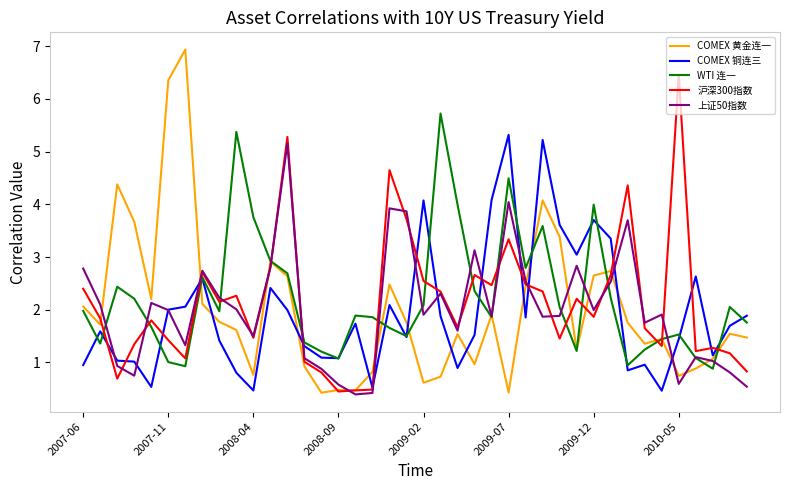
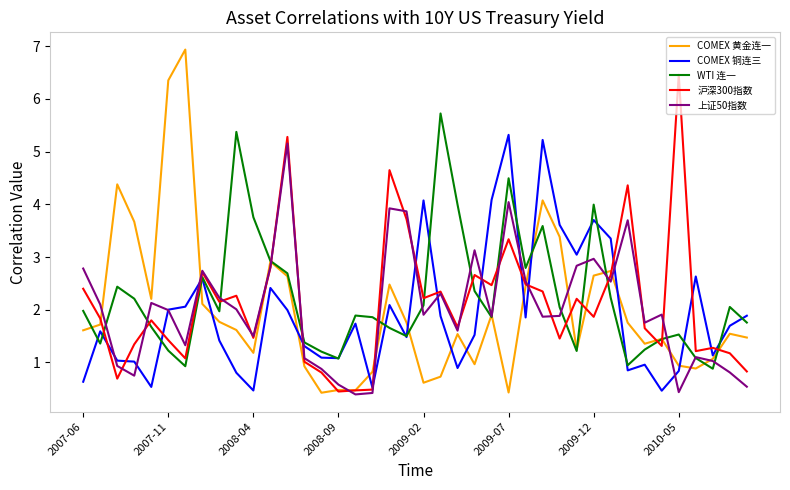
COMEX 黄金连一, 2007-06: 2.1 -> 1.6
COMEX 铜连三, 2007-06: 1.0 -> 0.6
WTI 连一, 2007-11: 1.0 -> 1.2
COMEX 黄金连一, 2008-04: 0.8 -> 1.2
沪深300指数, 2009-02: 2.5 -> 2.2
上证50指数, 2009-12: 2.0 -> 3.0
COMEX 黄金连一, 2010-05: 0.7 -> 0.9
COMEX 铜连三, 2010-05: 1.4 -> 0.8
上证50指数, 2010-05: 0.6 -> 0.4
